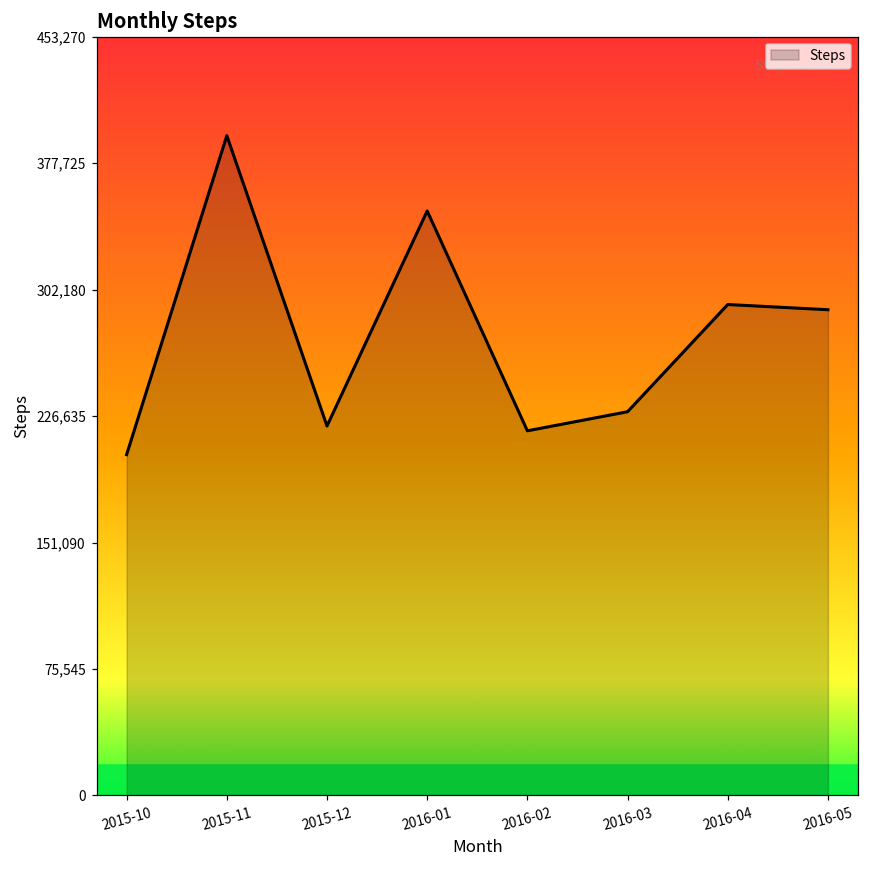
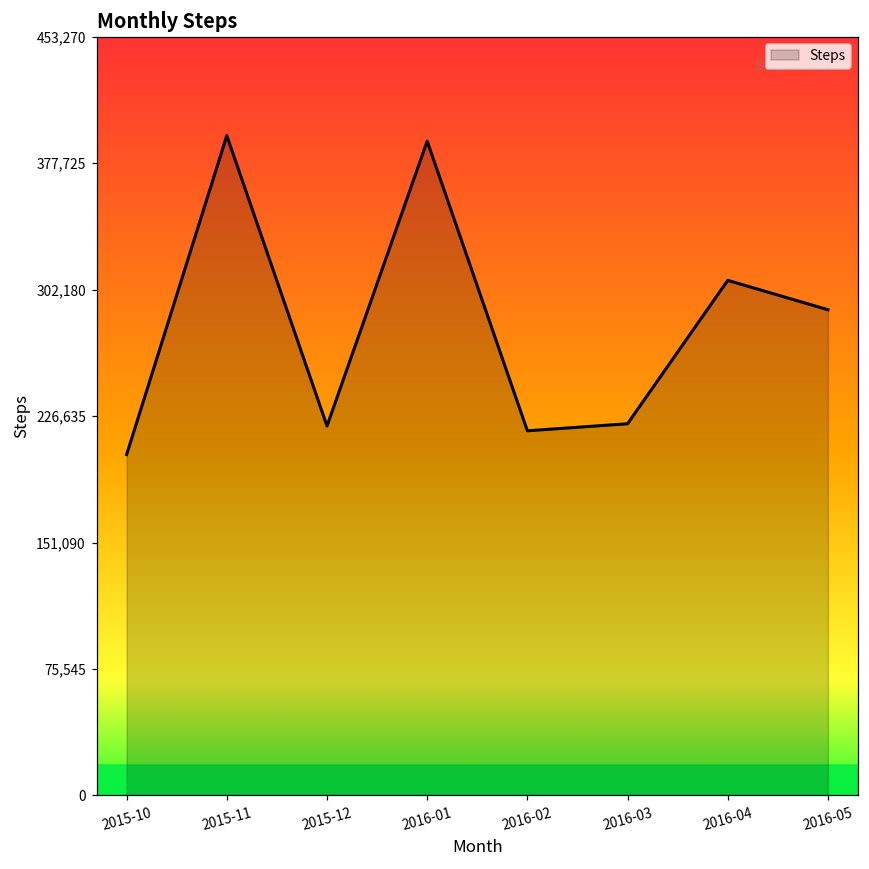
2016-01: 349,000 -> 391,000
2016-03: 229,000 -> 222,000
2016-04: 293,000 -> 308,000
